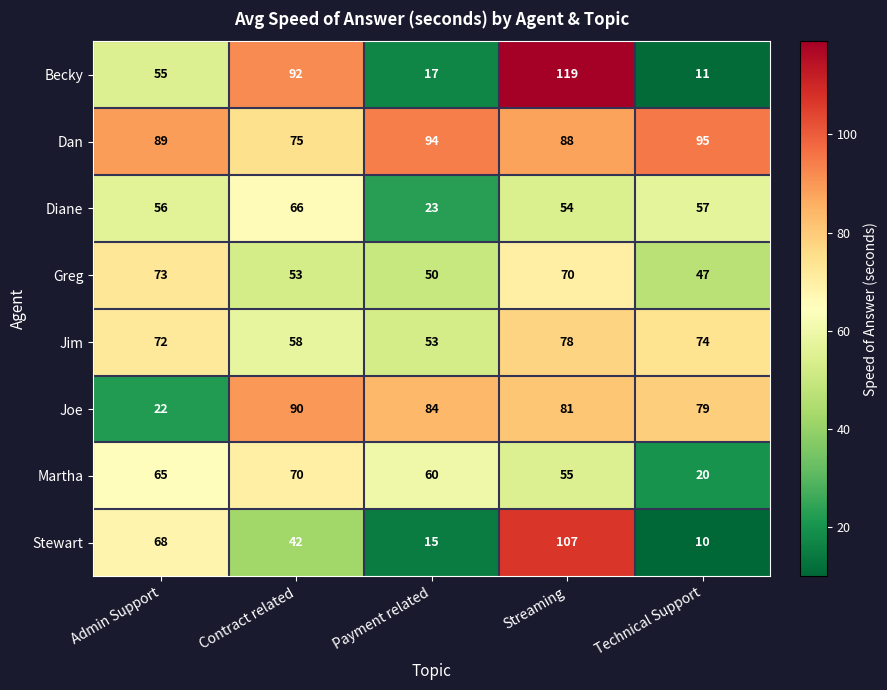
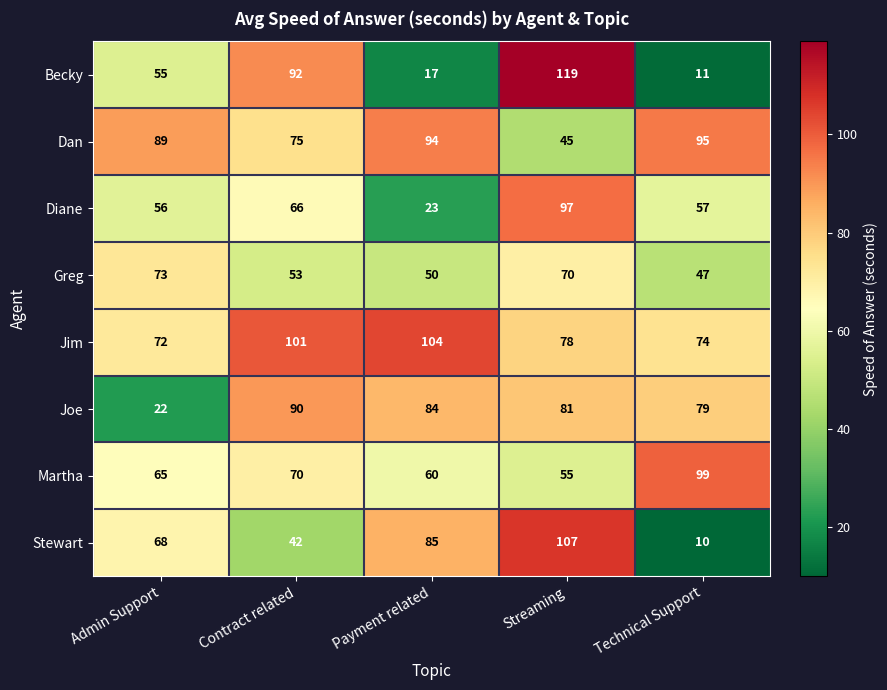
Dan, Streaming: 88 -> 45
Diane, Streaming: 54 -> 97
Jim, Contract related: 58 -> 101
Jim, Payment related: 53 -> 104
Martha, Technical Support: 20 -> 99
Stewart, Payment related: 15 -> 85
